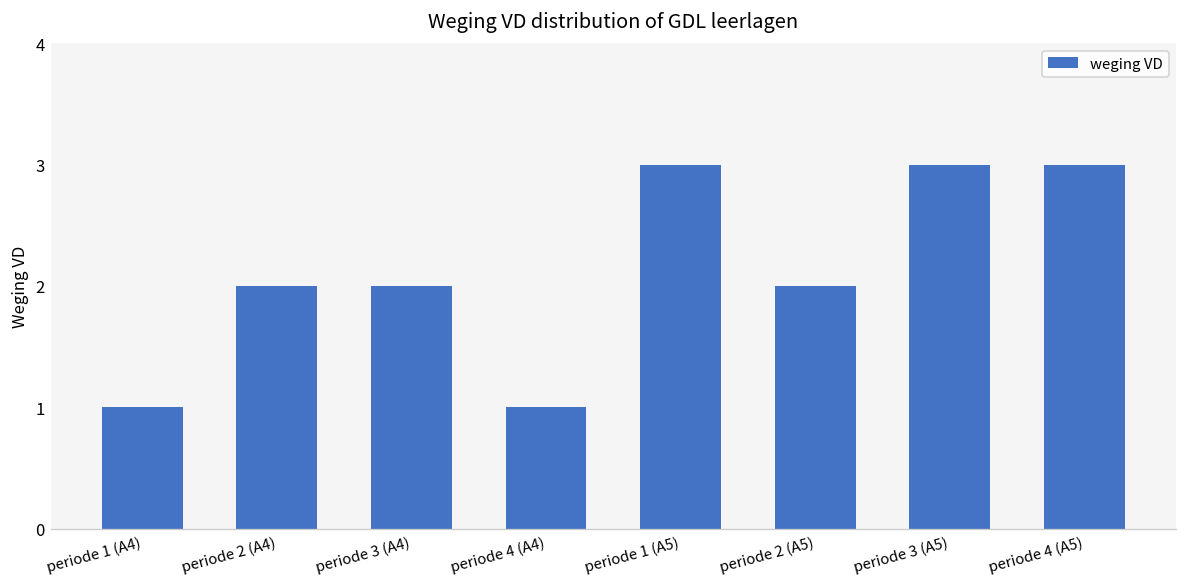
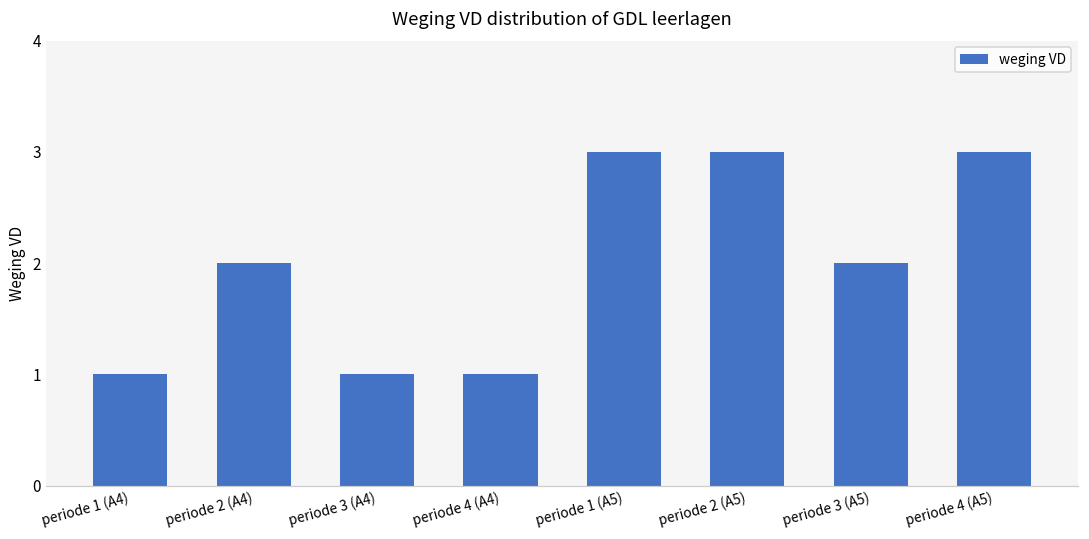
periode 3 (A4): 2 -> 1
periode 2 (A5): 2 -> 3
periode 3 (A5): 3 -> 2
